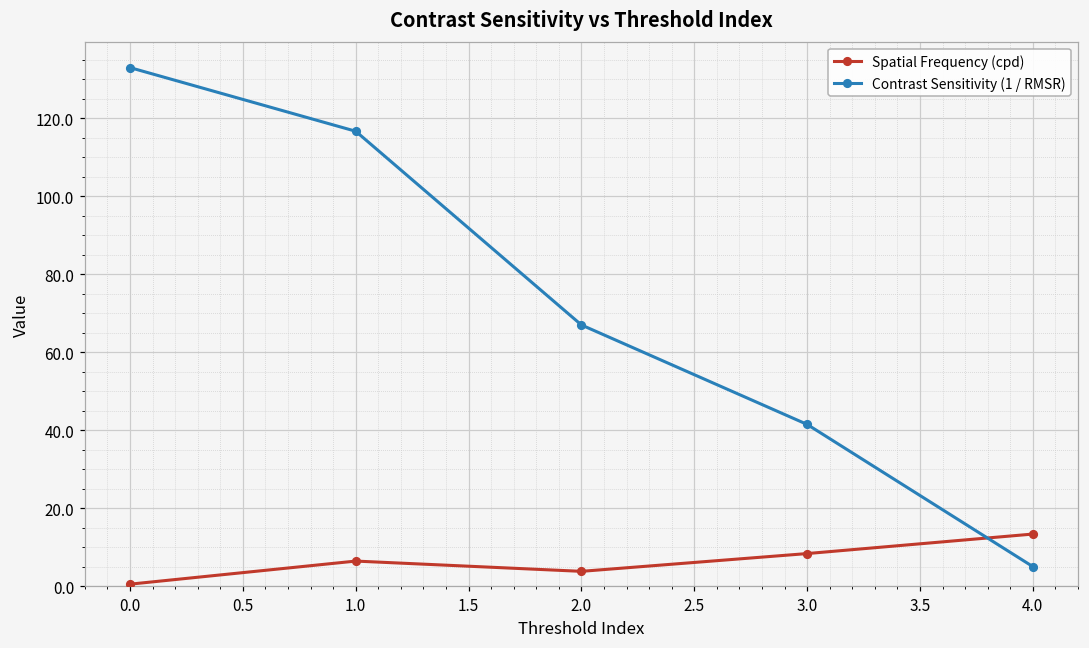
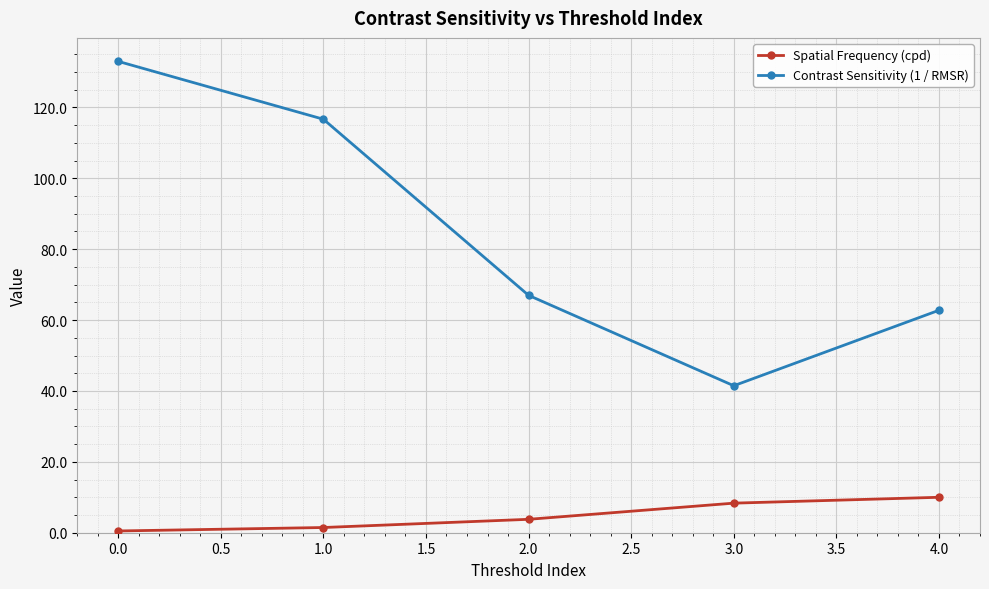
Spatial Frequency (cpd), 1.0: 6 -> 1
Spatial Frequency (cpd), 4.0: 13 -> 10
Contrast Sensitivity (1 / RMSR), 4.0: 5 -> 63
